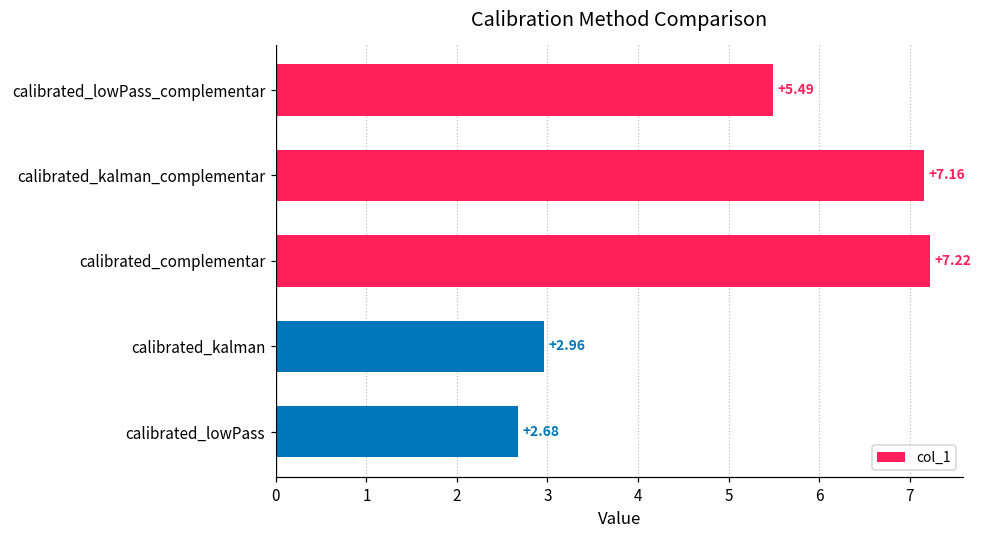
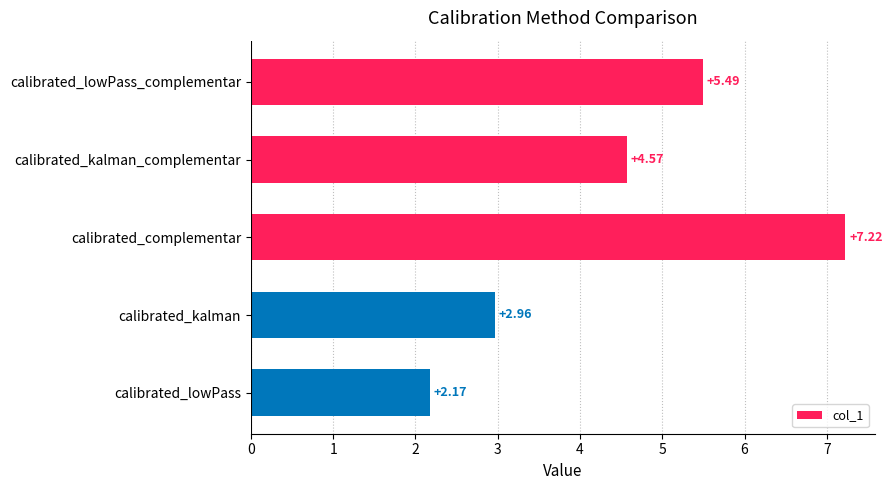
calibrated_kalman_complementar: +7.16 -> +4.57
calibrated_lowPass: +2.68 -> +2.17
